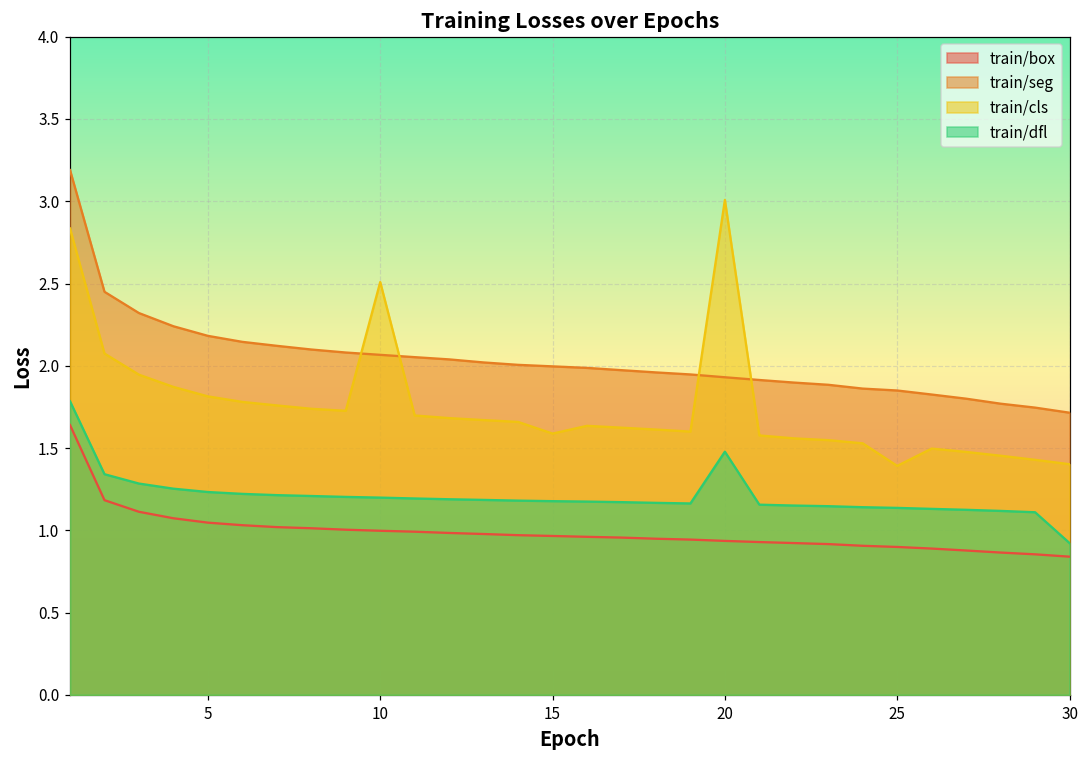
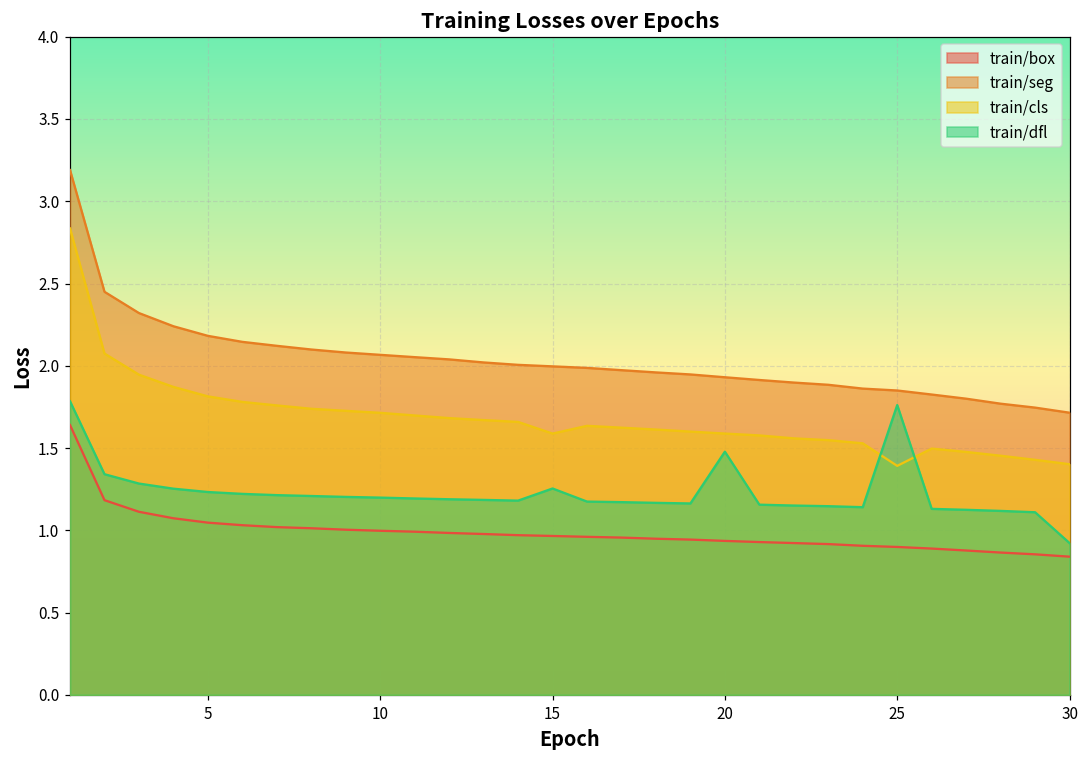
train/cls, 10: 2.51 -> 1.71
train/dfl, 15: 1.18 -> 1.25
train/cls, 20: 3.01 -> 1.59
train/dfl, 25: 1.14 -> 1.76
